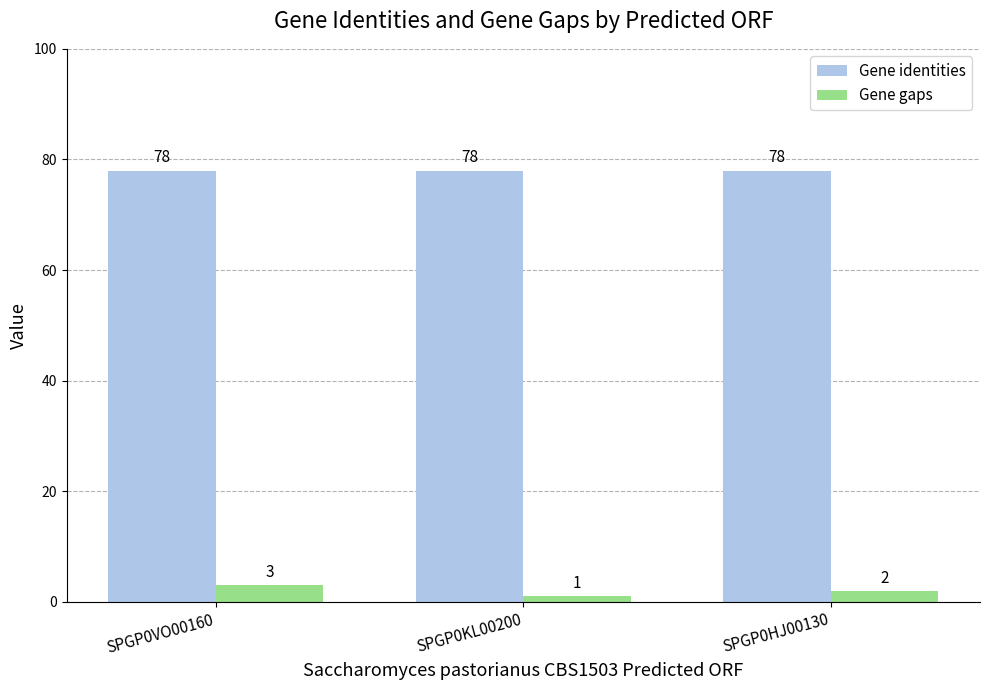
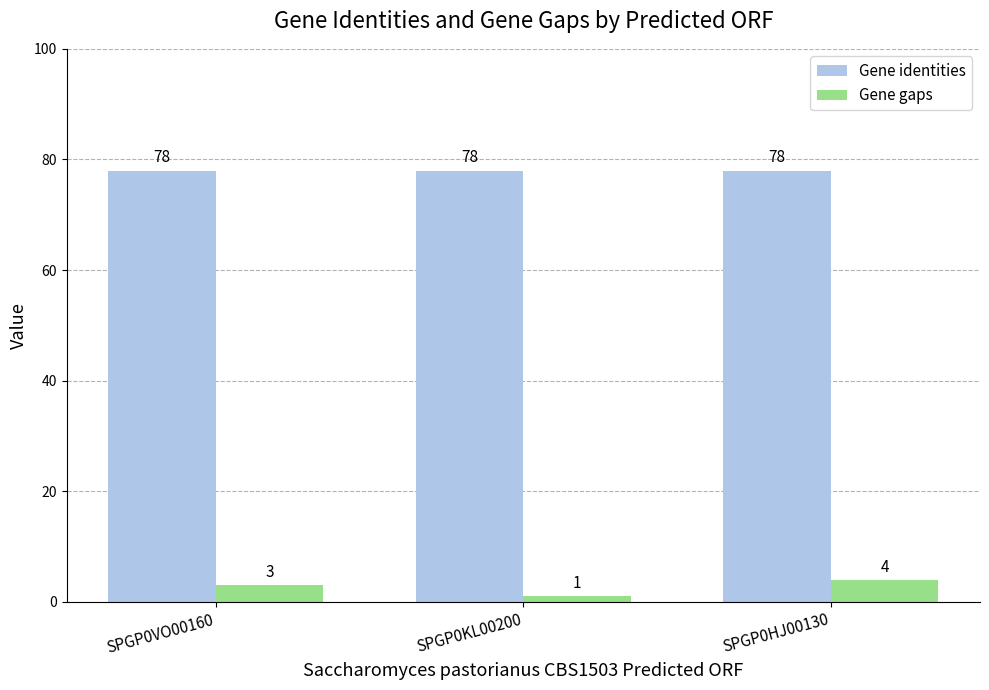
Gene gaps, SPGP0HJ00130: 2 -> 4
